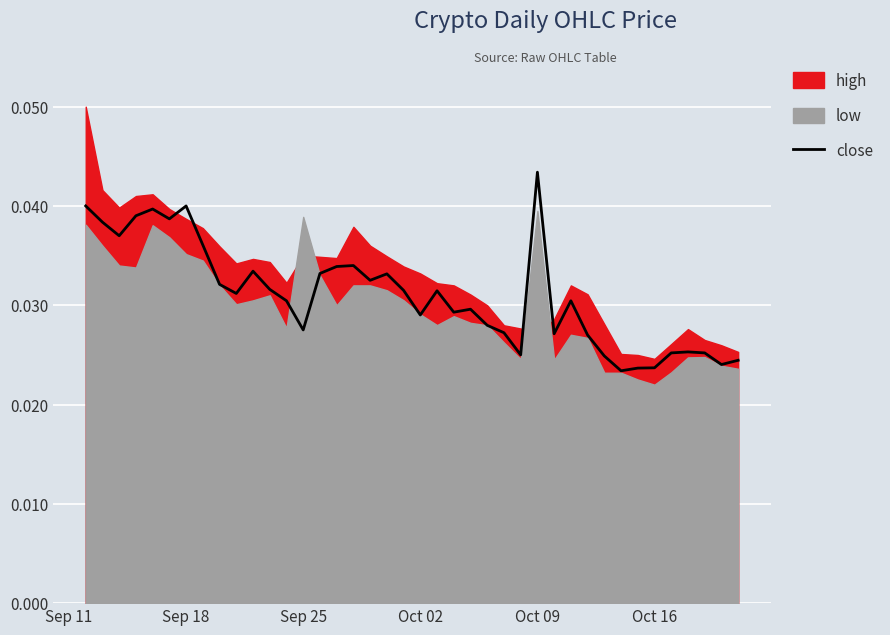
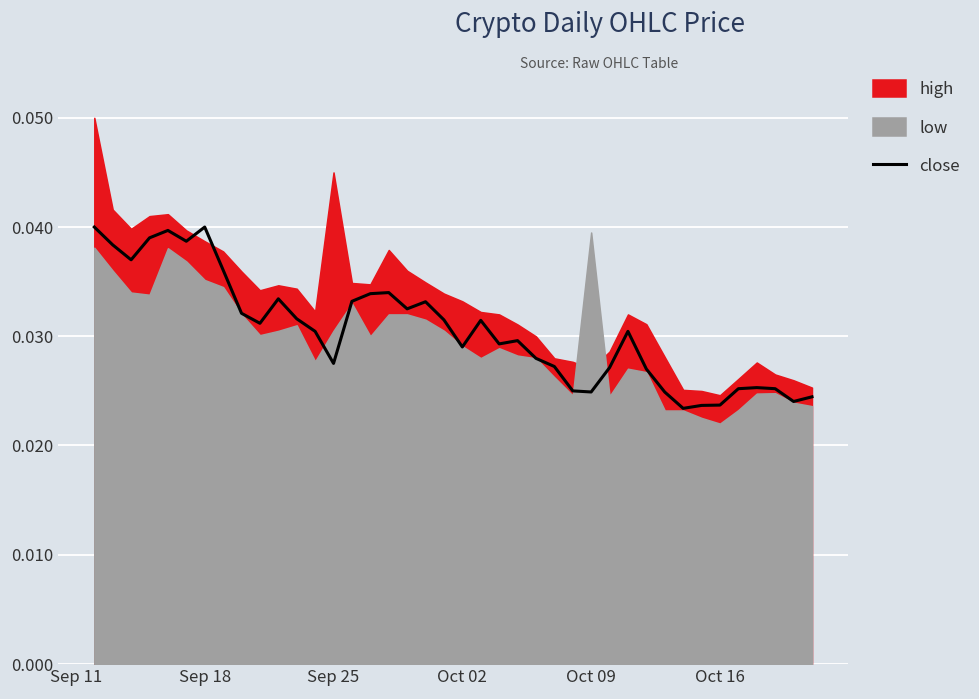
high, Sep 25: 0.035 -> 0.045
low, Sep 25: 0.039 -> 0.031
close, Oct 09: 0.043 -> 0.025
